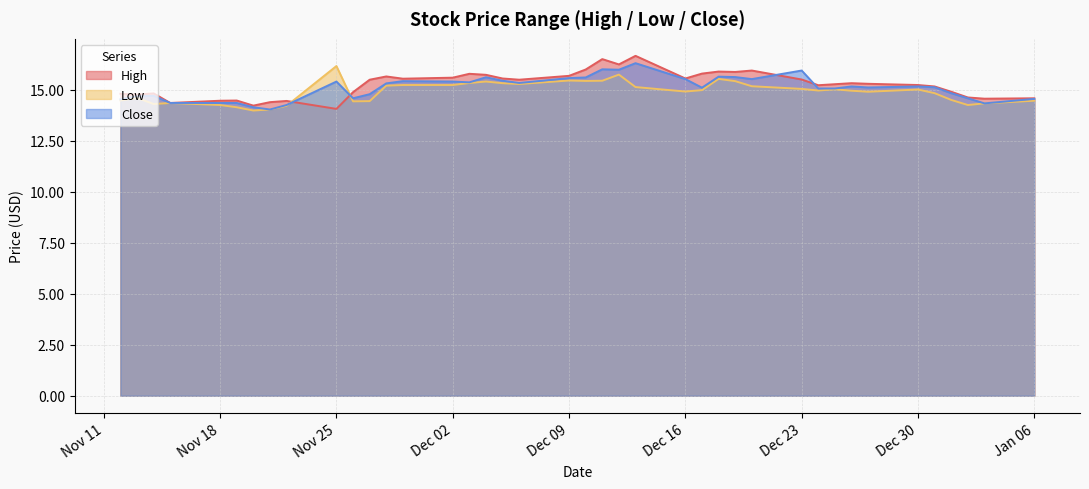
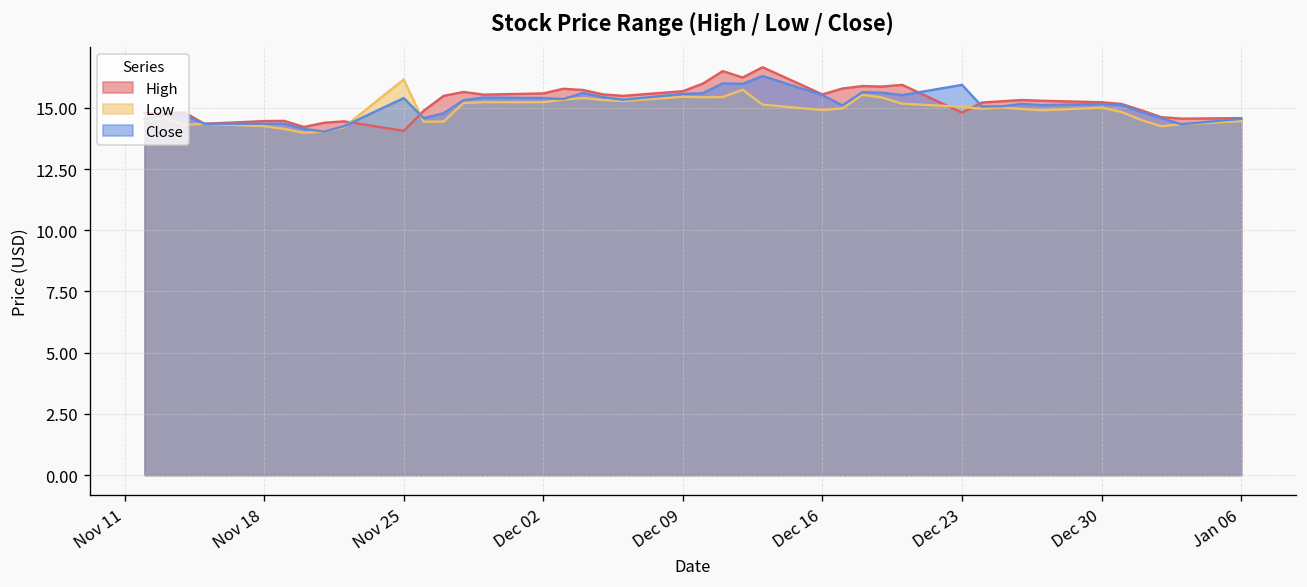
High, Dec 23: 15.5 -> 14.8
